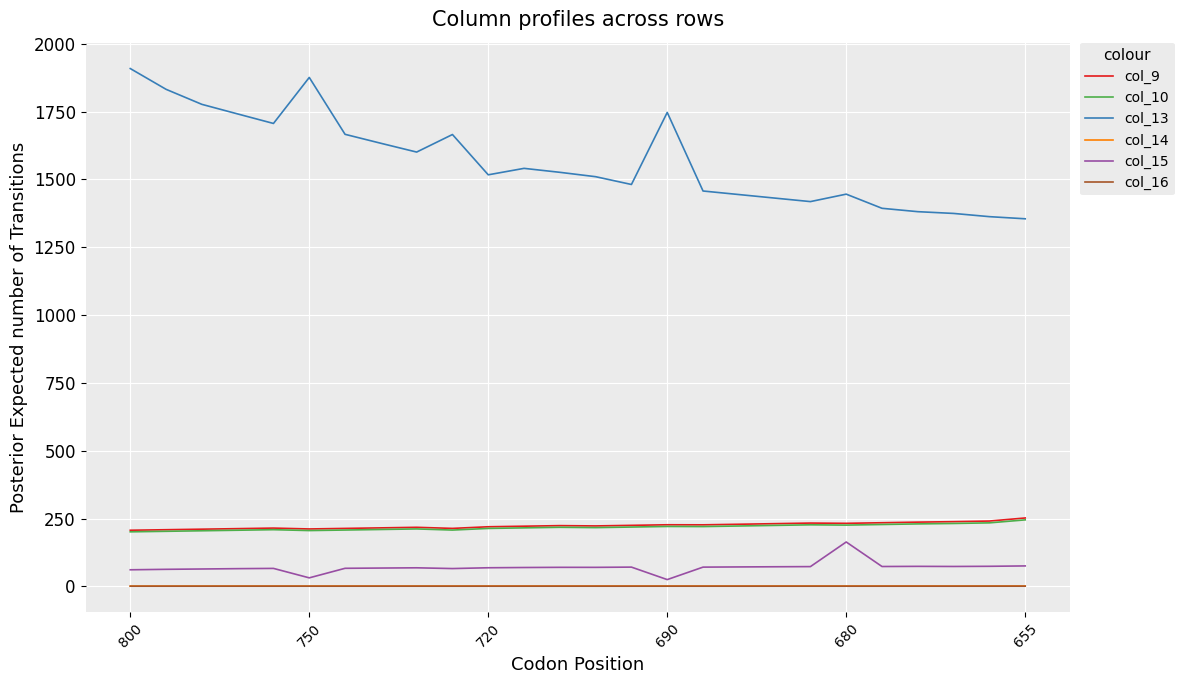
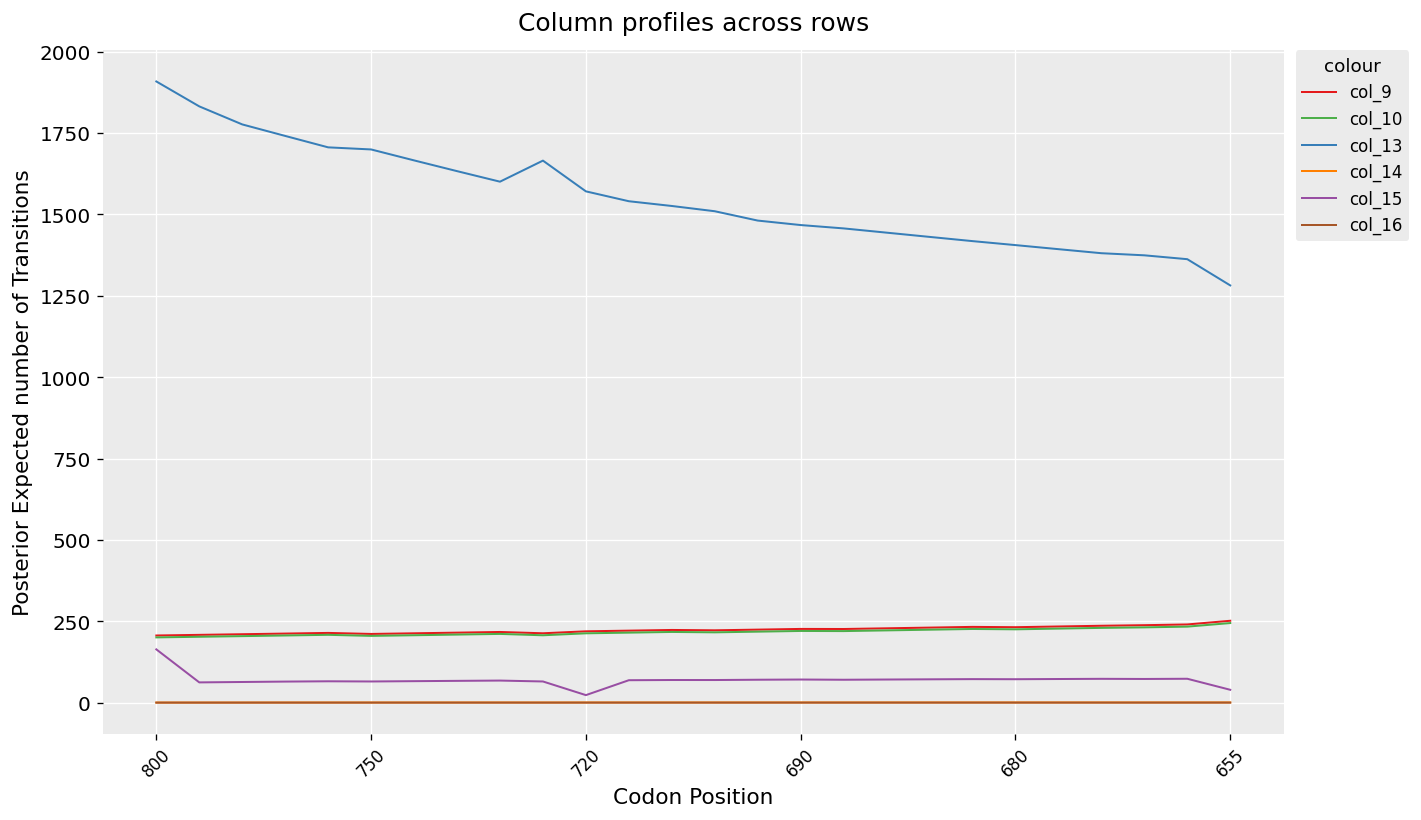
col_15, 800: 60 -> 160
col_13, 750: 1880 -> 1700
col_15, 750: 30 -> 70
col_13, 720: 1520 -> 1570
col_15, 720: 70 -> 20
col_13, 690: 1750 -> 1470
col_15, 690: 30 -> 70
col_13, 680: 1450 -> 1410
col_15, 680: 160 -> 70
col_13, 655: 1350 -> 1280
col_15, 655: 80 -> 40
